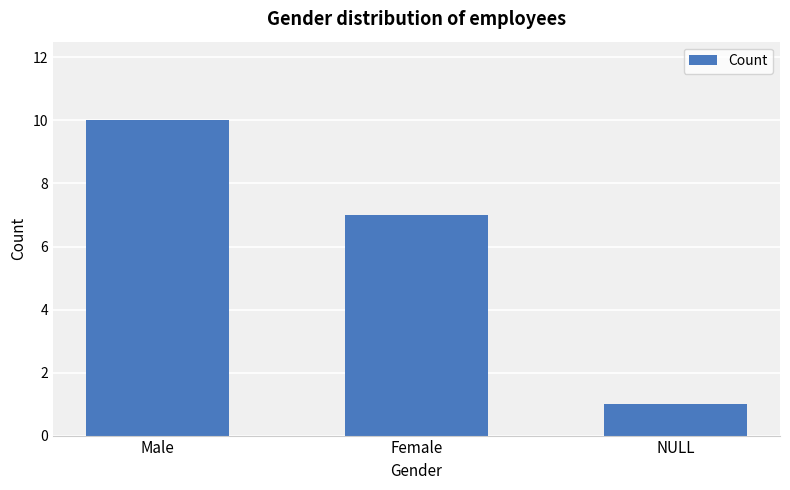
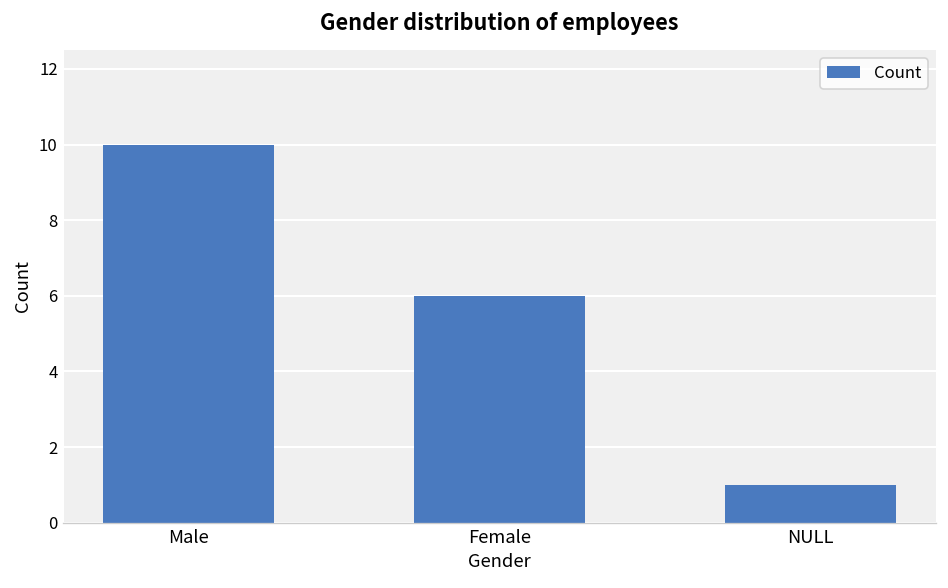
Female: 7 -> 6
